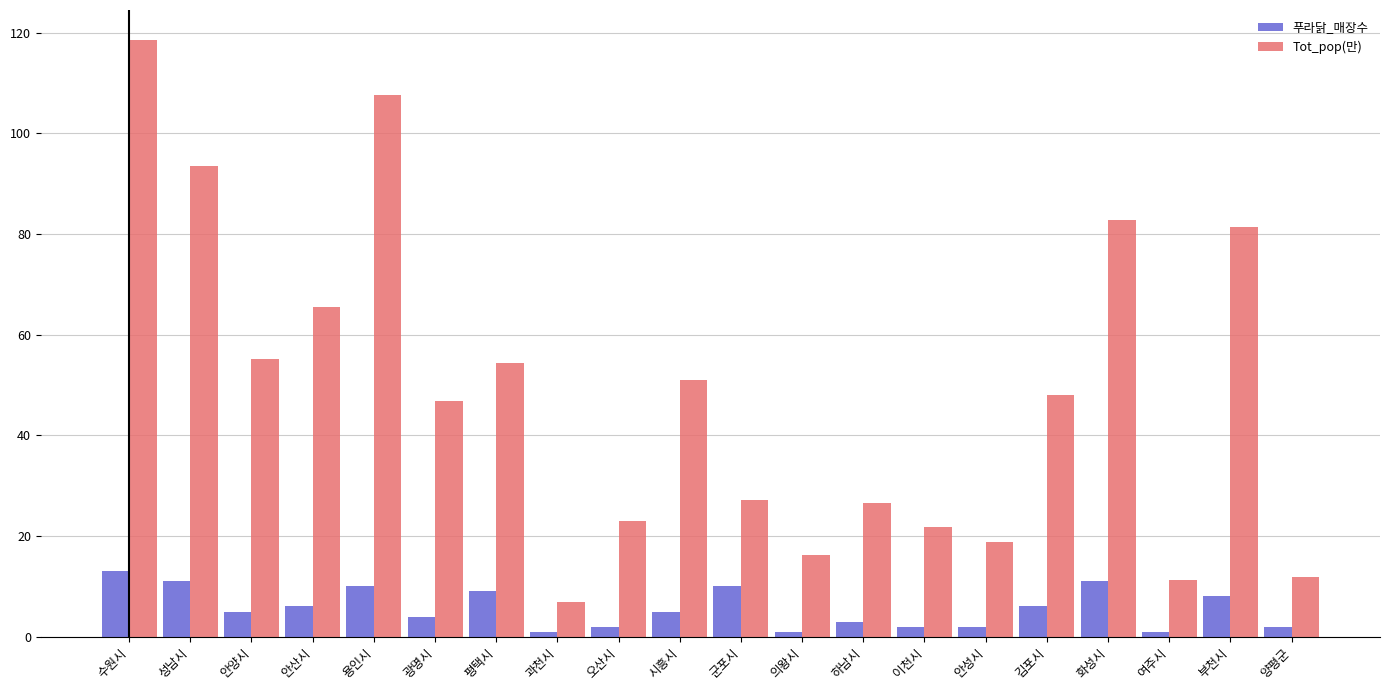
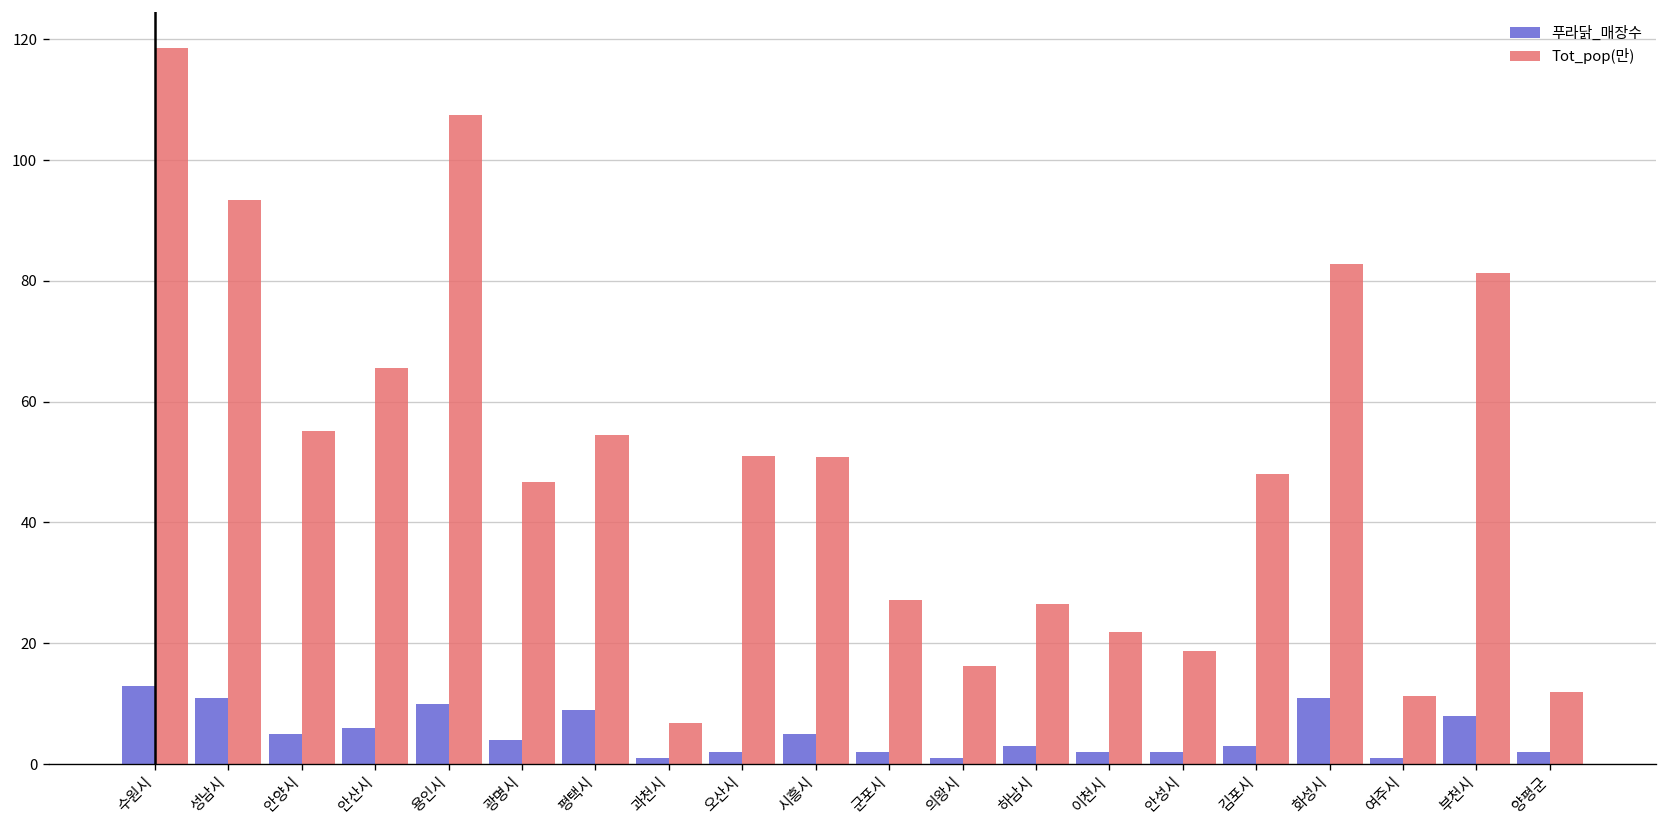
Tot_pop(만), 오산시: 23 -> 51
푸라닭_매장수, 군포시: 10 -> 2
푸라닭_매장수, 김포시: 6 -> 3
